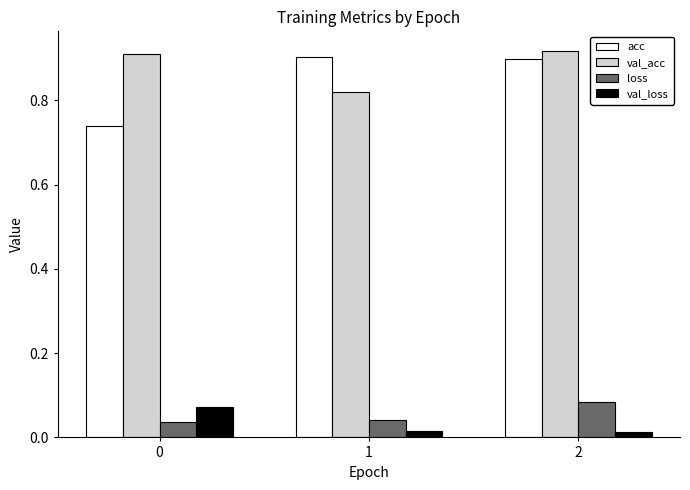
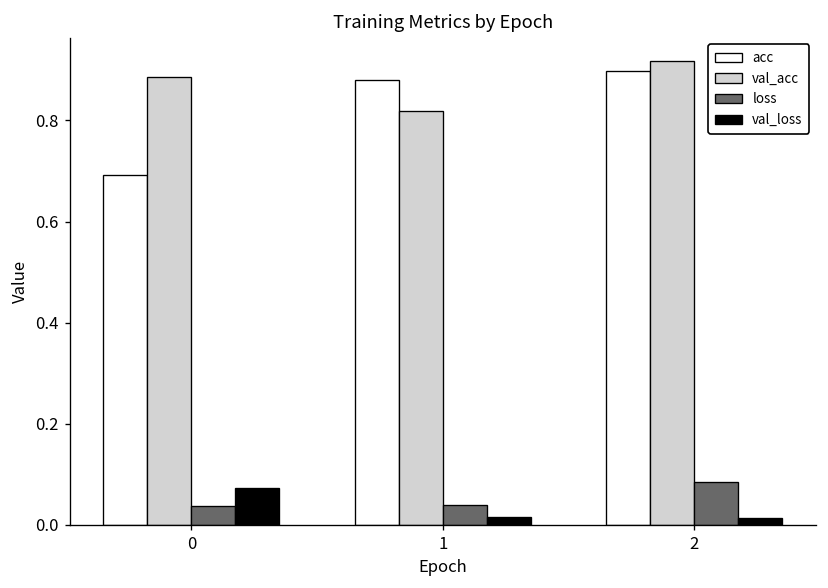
acc, 0: 0.74 -> 0.69
val_acc, 0: 0.91 -> 0.89
acc, 1: 0.90 -> 0.88
